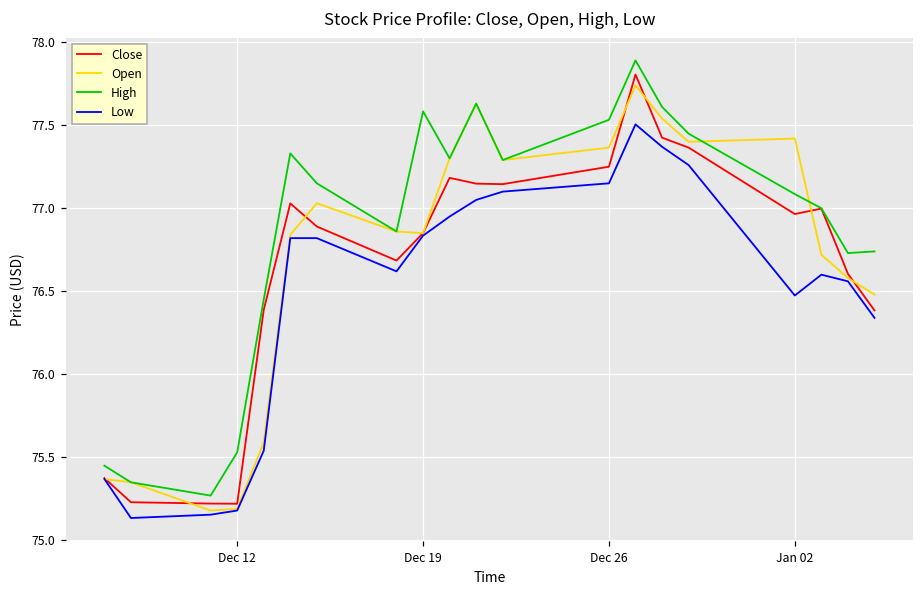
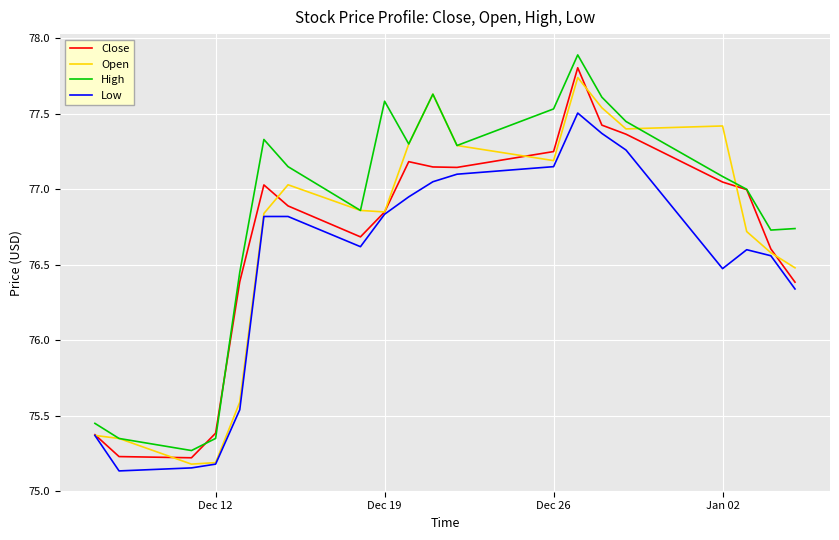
Close, Dec 12: 75.22 -> 75.39
High, Dec 12: 75.53 -> 75.35
Open, Dec 26: 77.37 -> 77.19
Close, Jan 02: 76.96 -> 77.05
